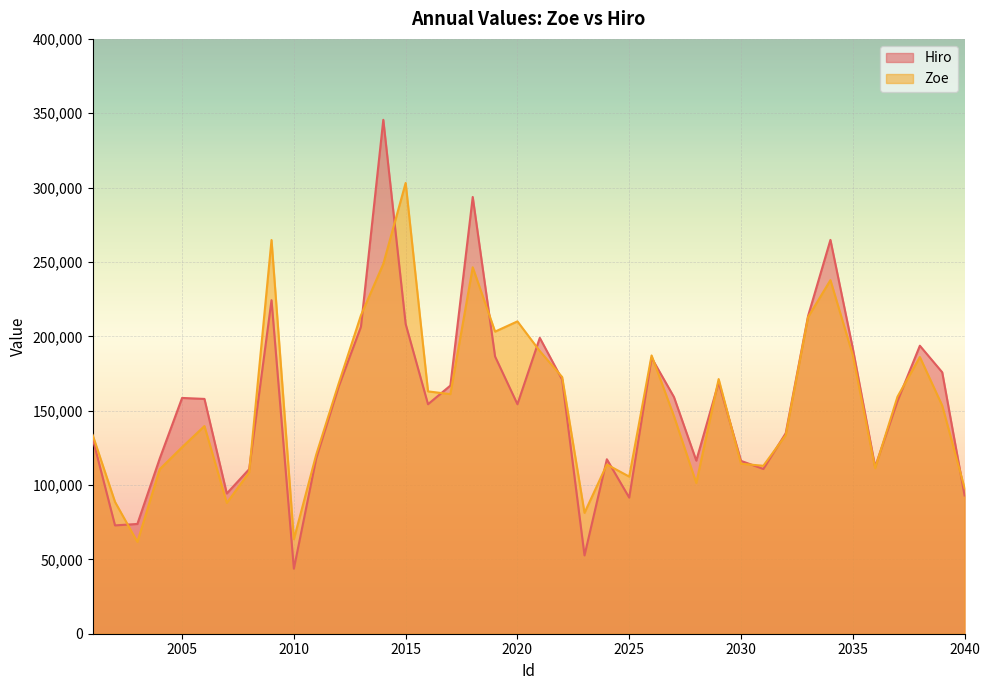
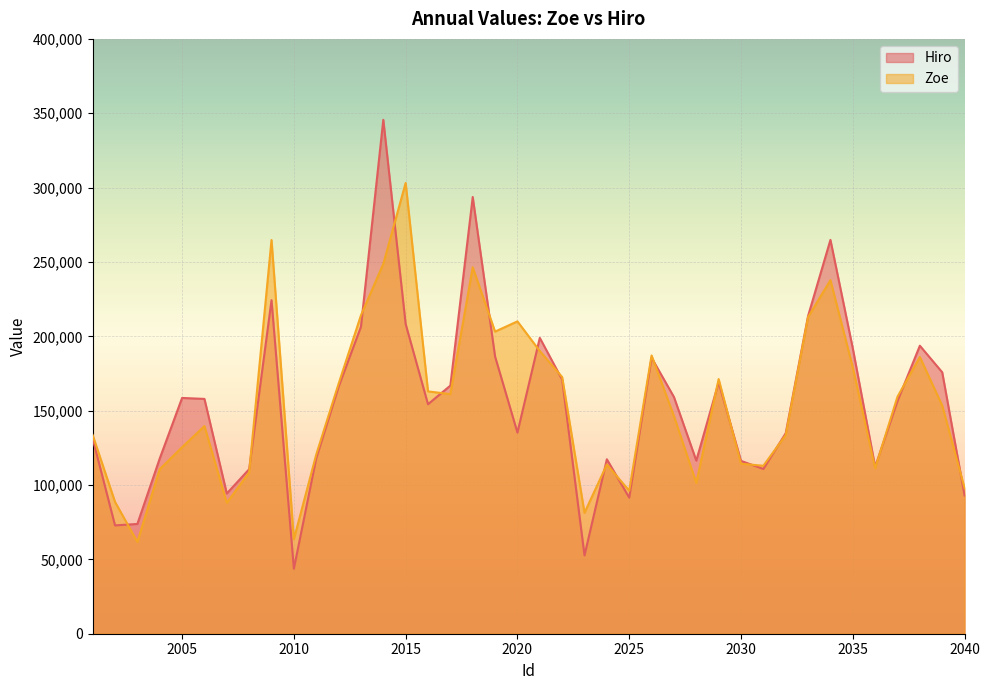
Hiro, 2020: 154,000 -> 135,000
Zoe, 2025: 106,000 -> 96,000
Zoe, 2035: 187,000 -> 179,000
